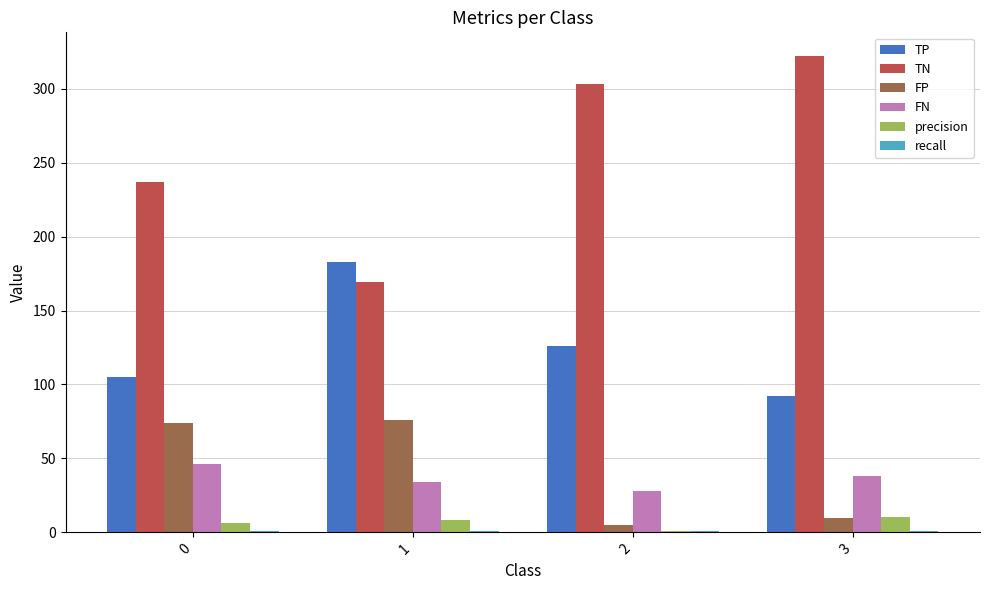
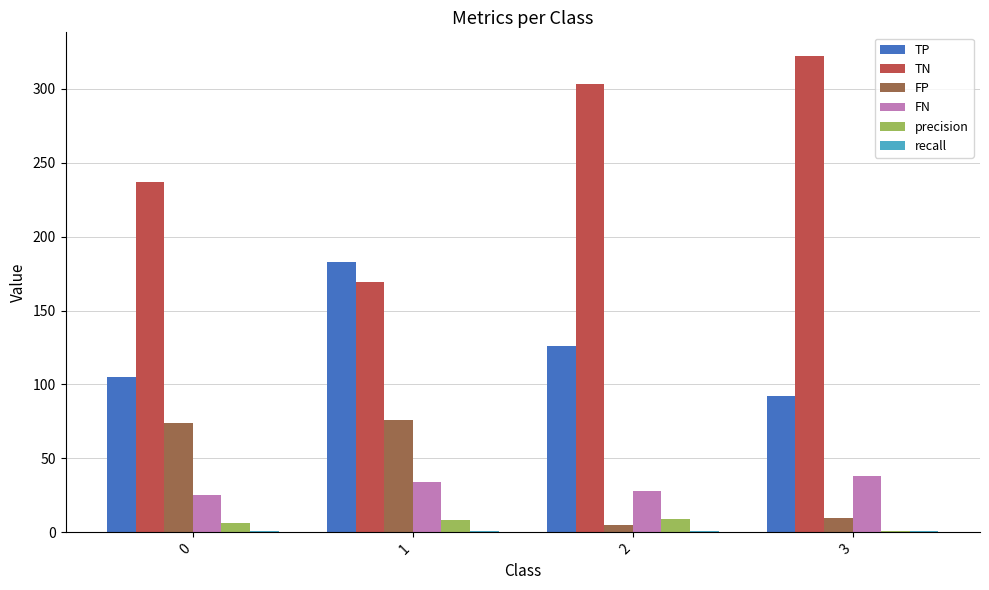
FN, 0: 46 -> 25
precision, 2: 1 -> 9
precision, 3: 10 -> 1
